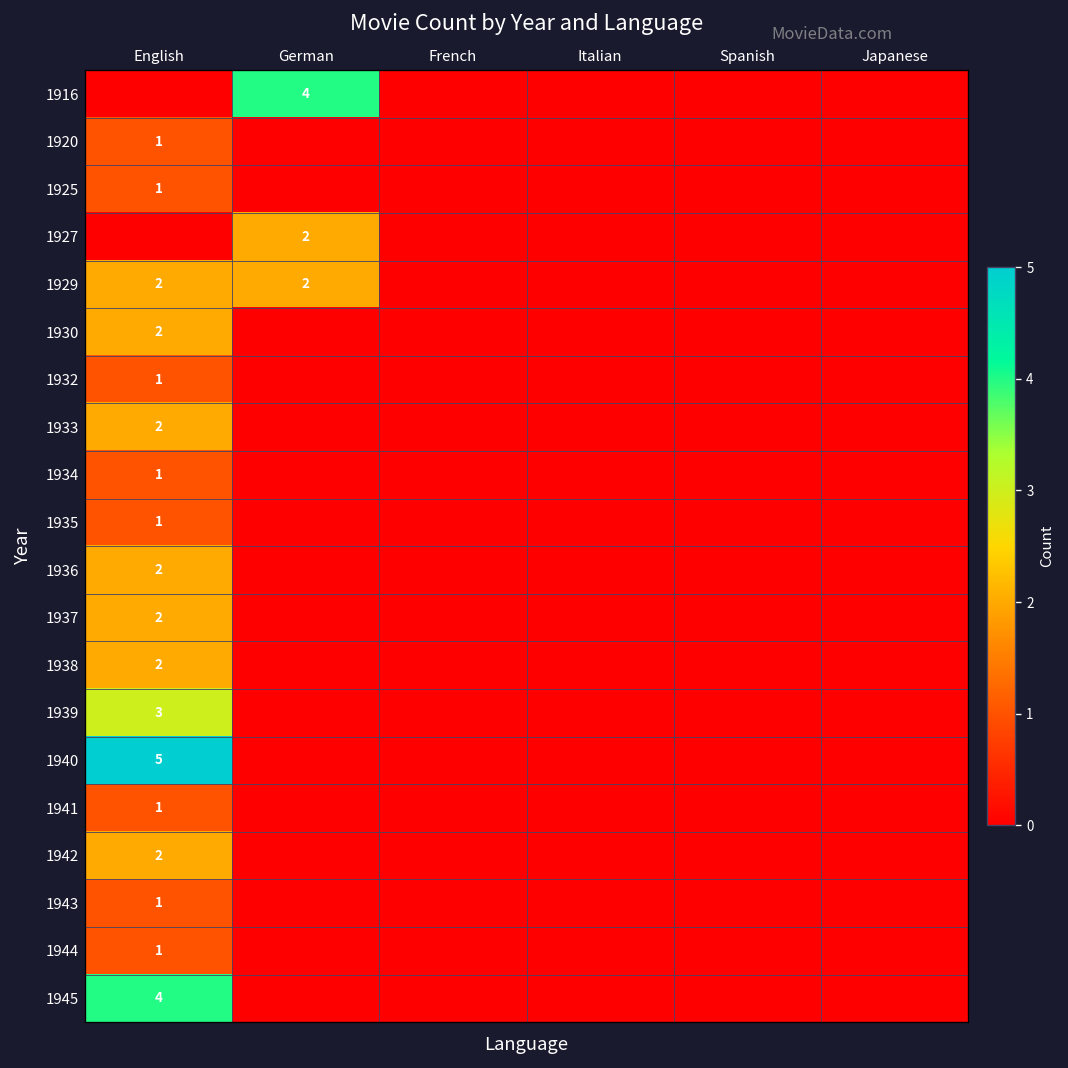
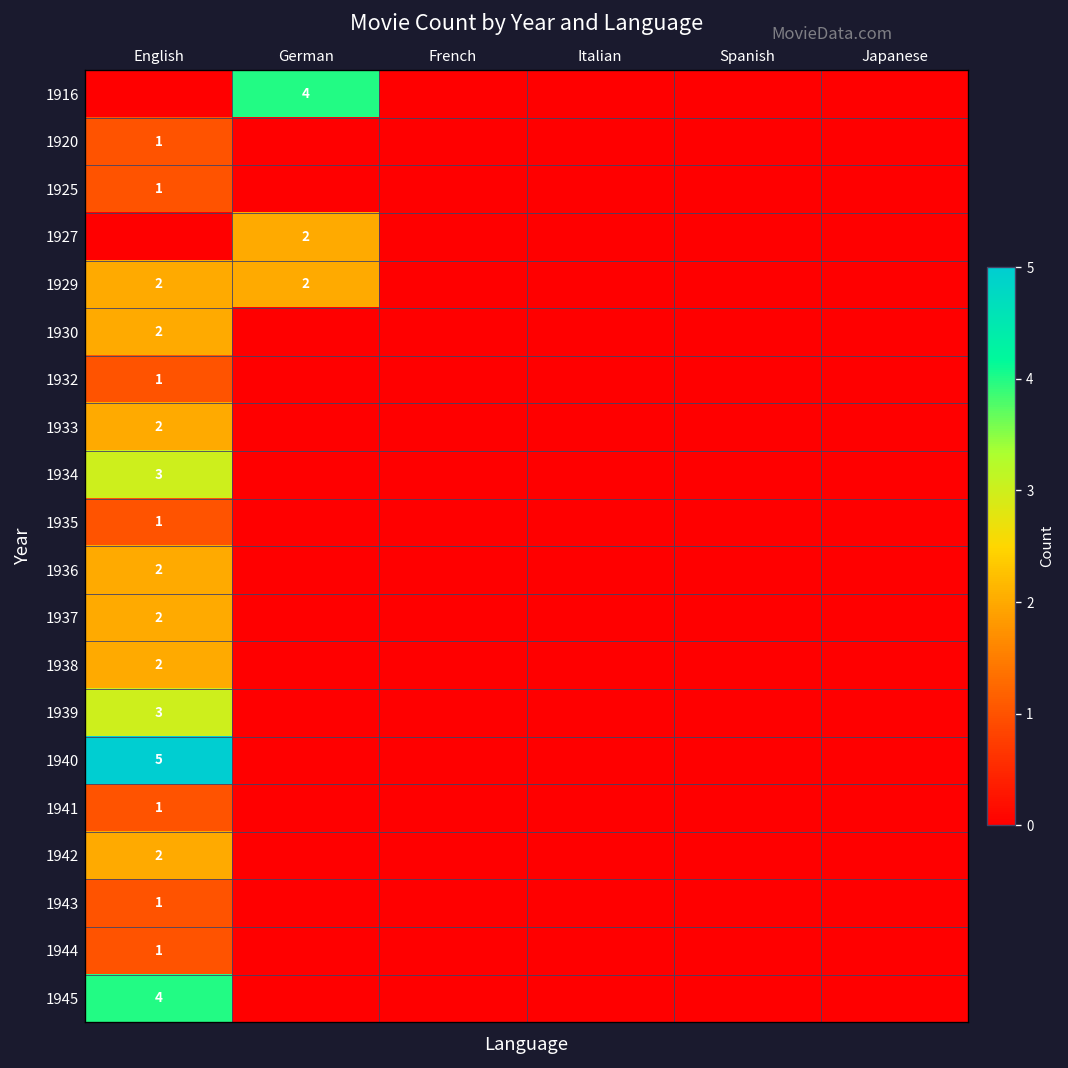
1934, English: 1 -> 3
